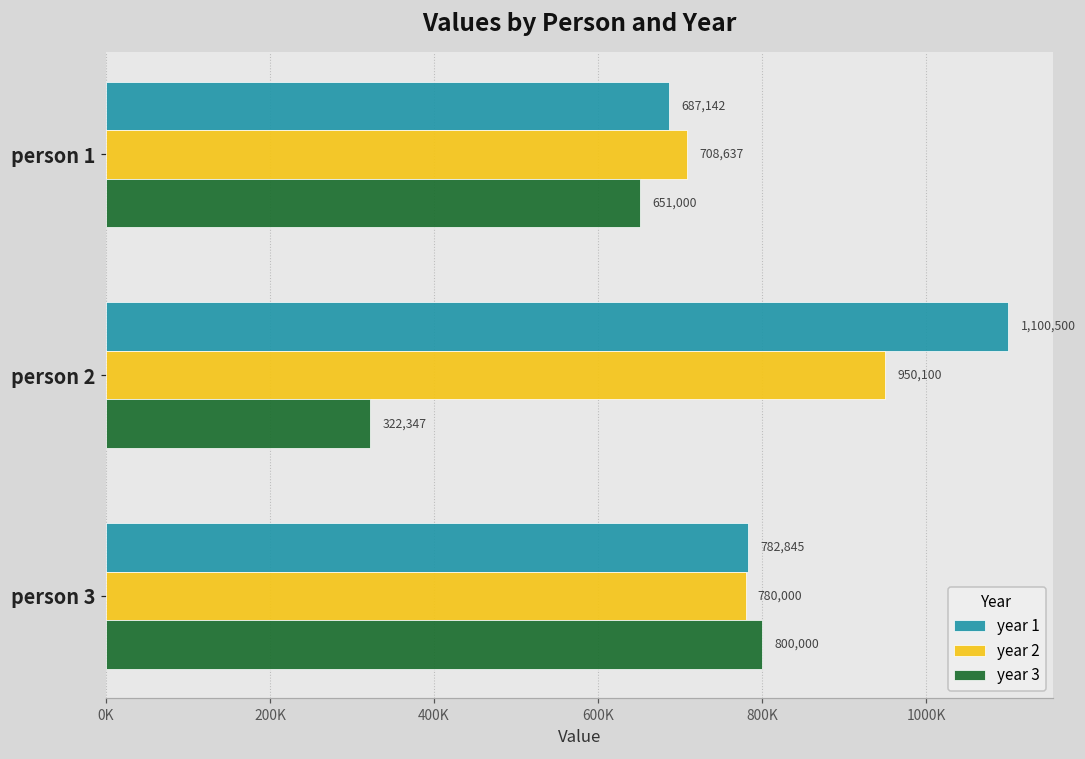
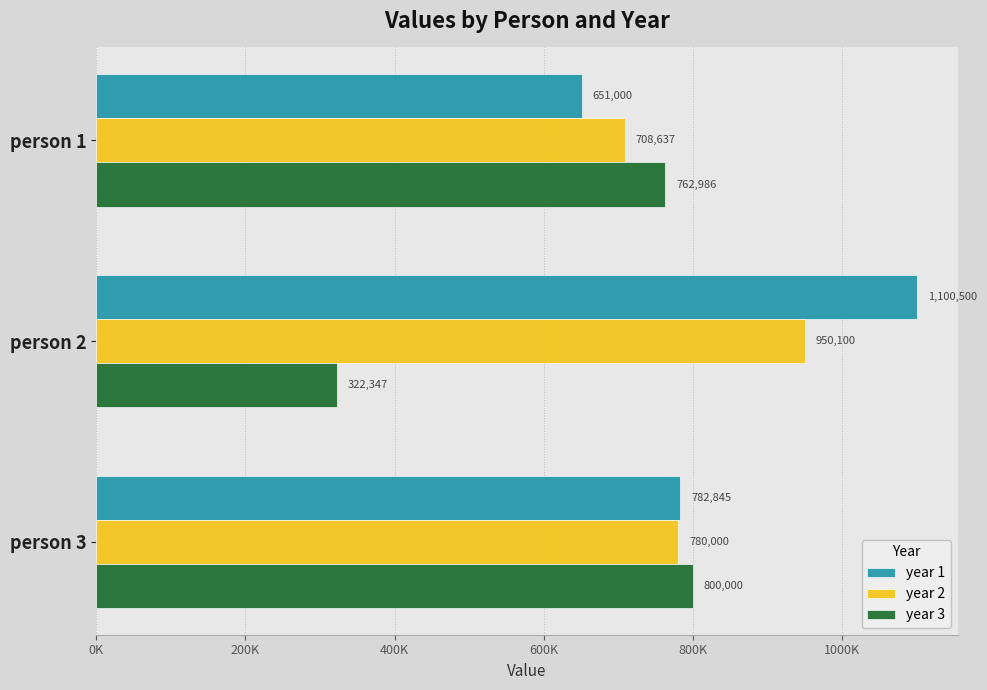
year 1, person 1: 687,142 -> 651,000
year 3, person 1: 651,000 -> 762,986
